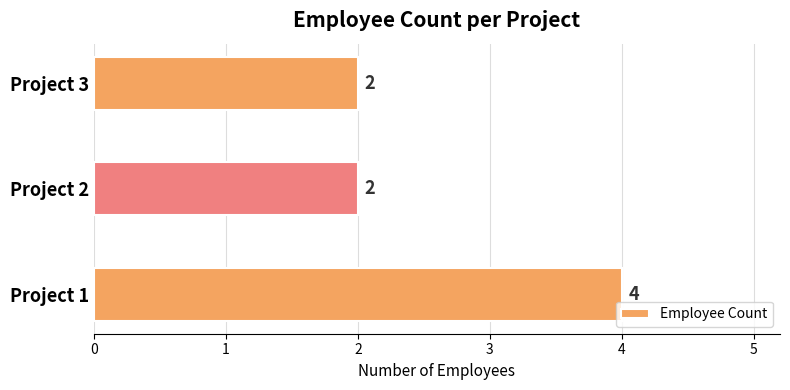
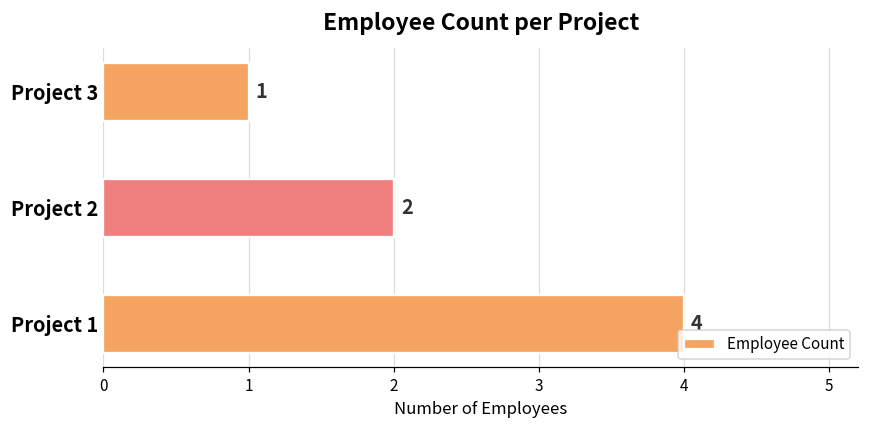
Project 3: 2 -> 1
